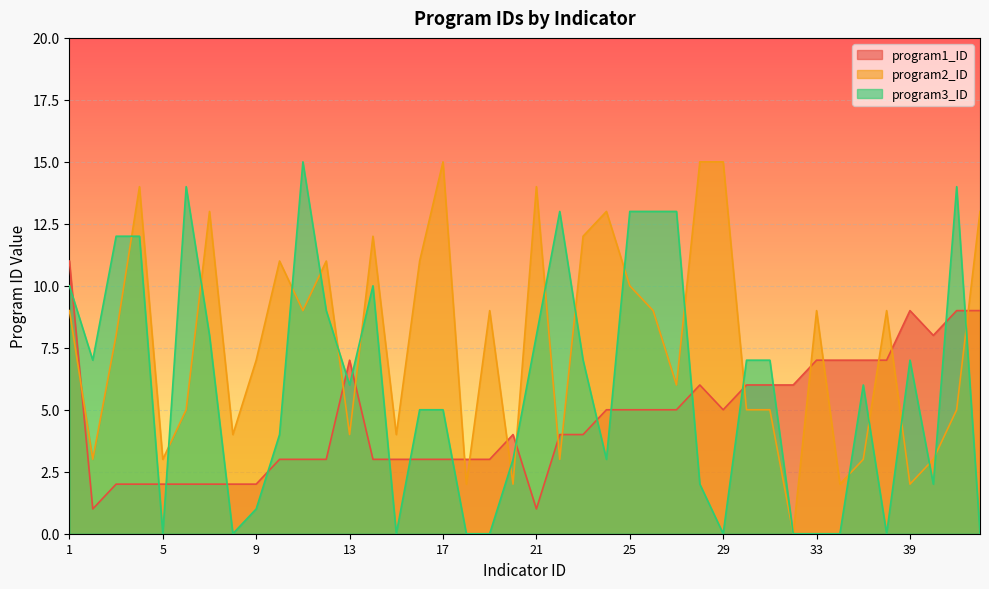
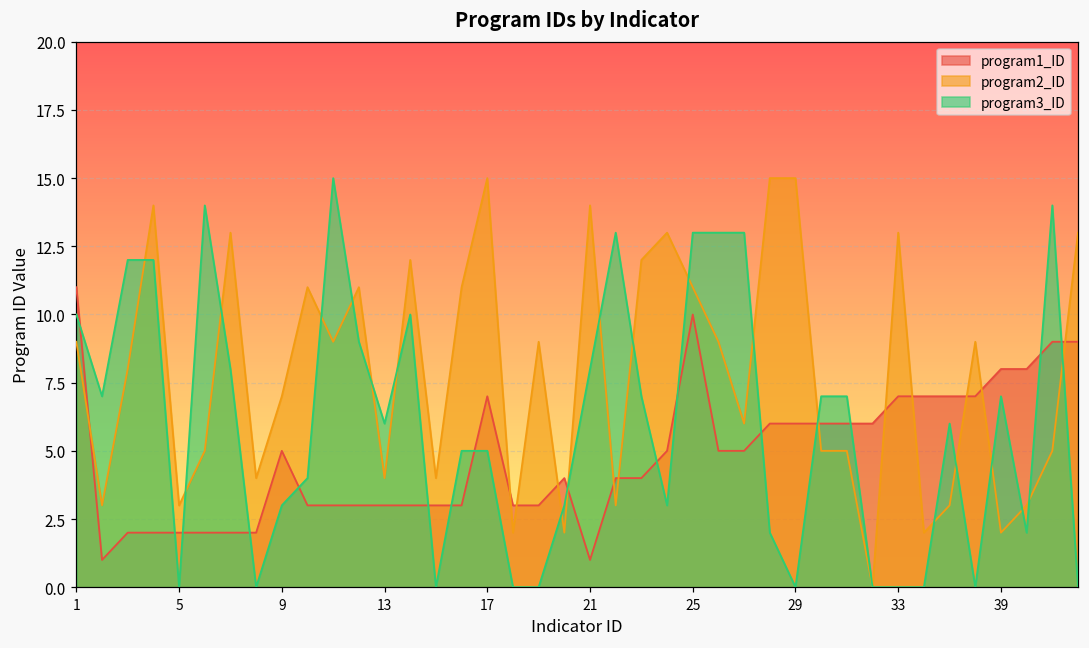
program1_ID, 9: 2 -> 5
program3_ID, 9: 1 -> 3
program1_ID, 13: 7 -> 3
program1_ID, 17: 3 -> 7
program1_ID, 25: 5 -> 10
program2_ID, 25: 10 -> 11
program1_ID, 29: 5 -> 6
program2_ID, 33: 9 -> 13
program1_ID, 39: 9 -> 8
